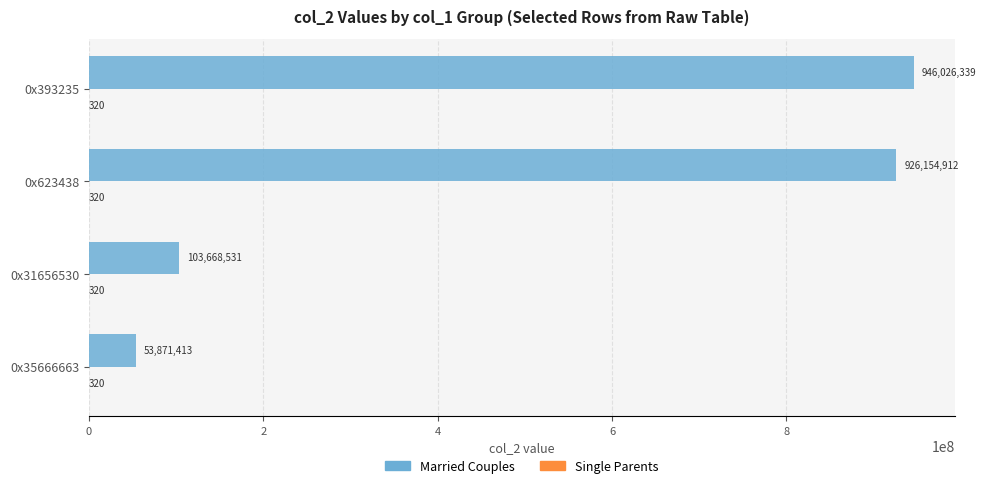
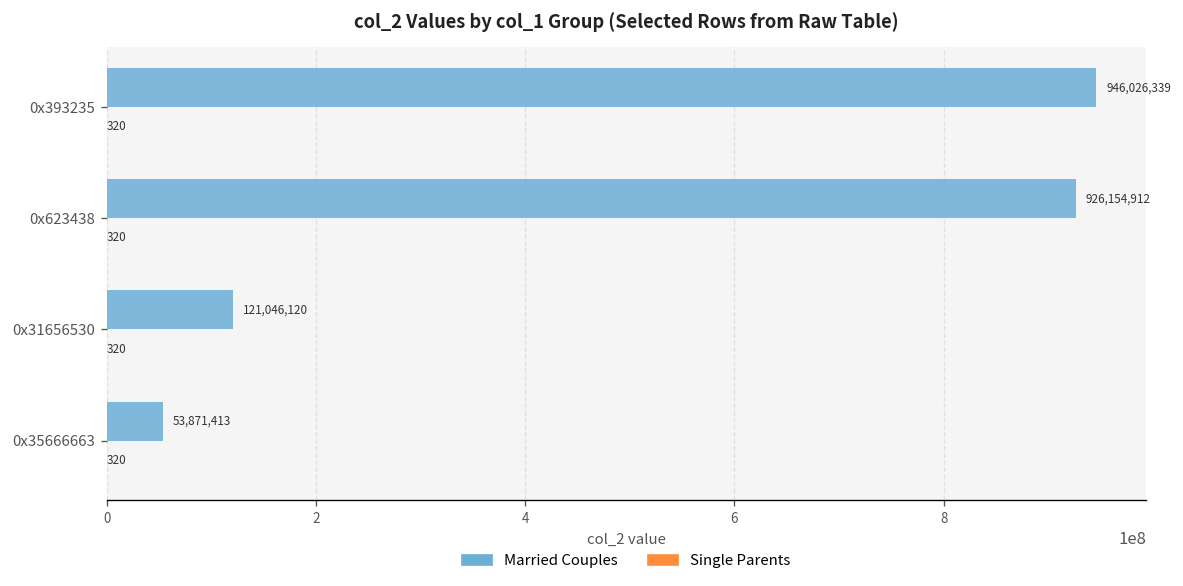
Married Couples, 0x31656530: 103,668,531 -> 121,046,120
